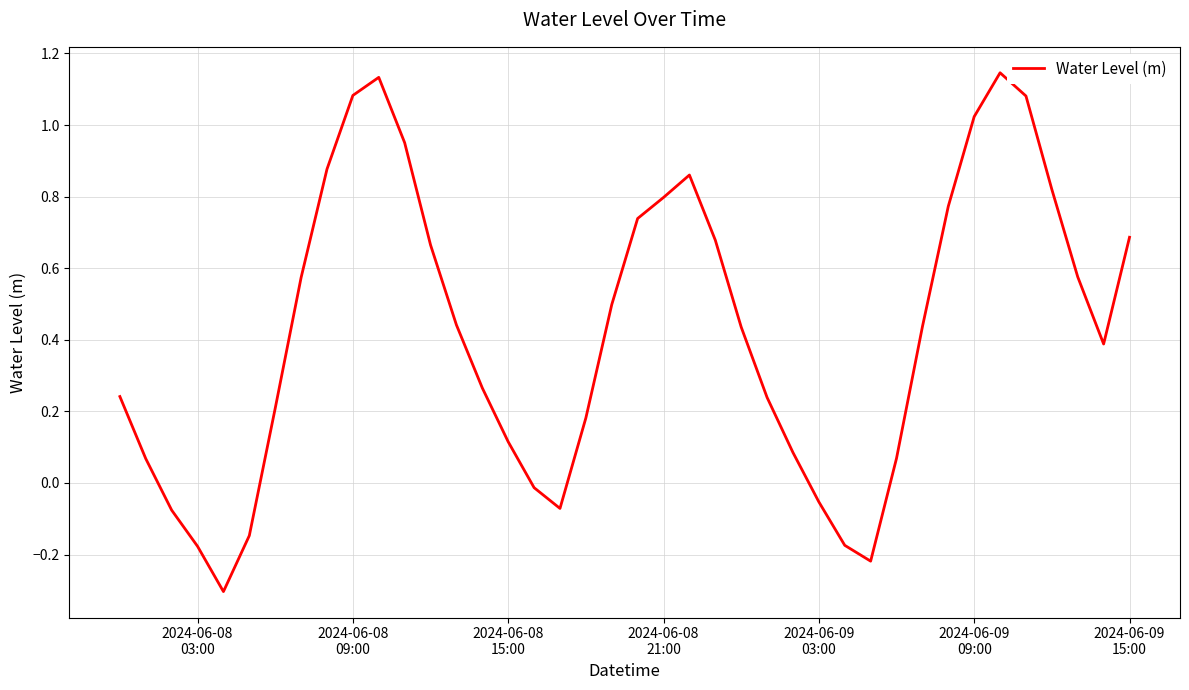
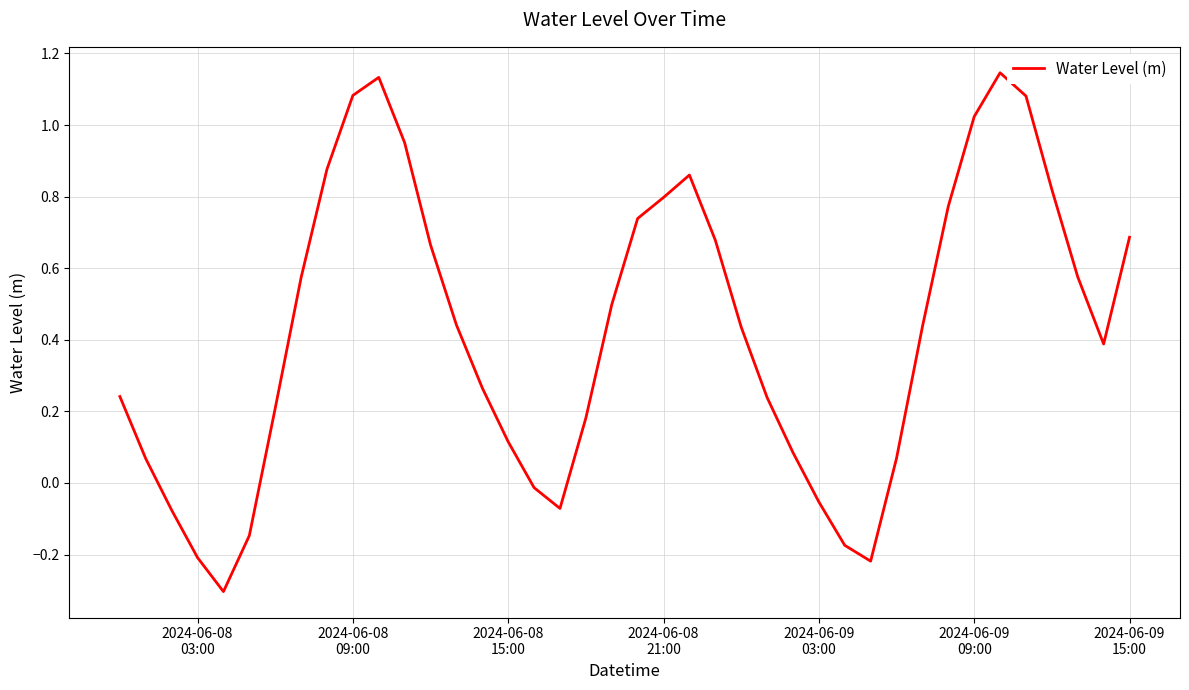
2024-06-08 03:00: -0.18 -> -0.21
